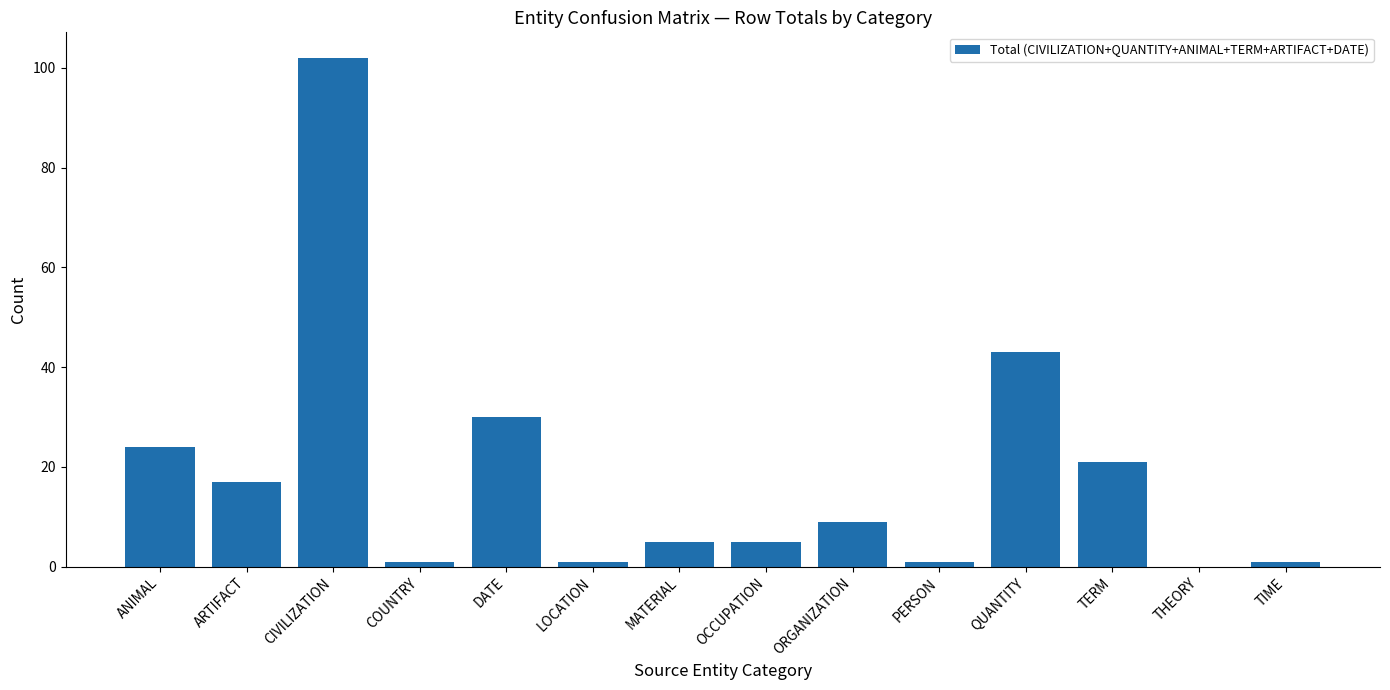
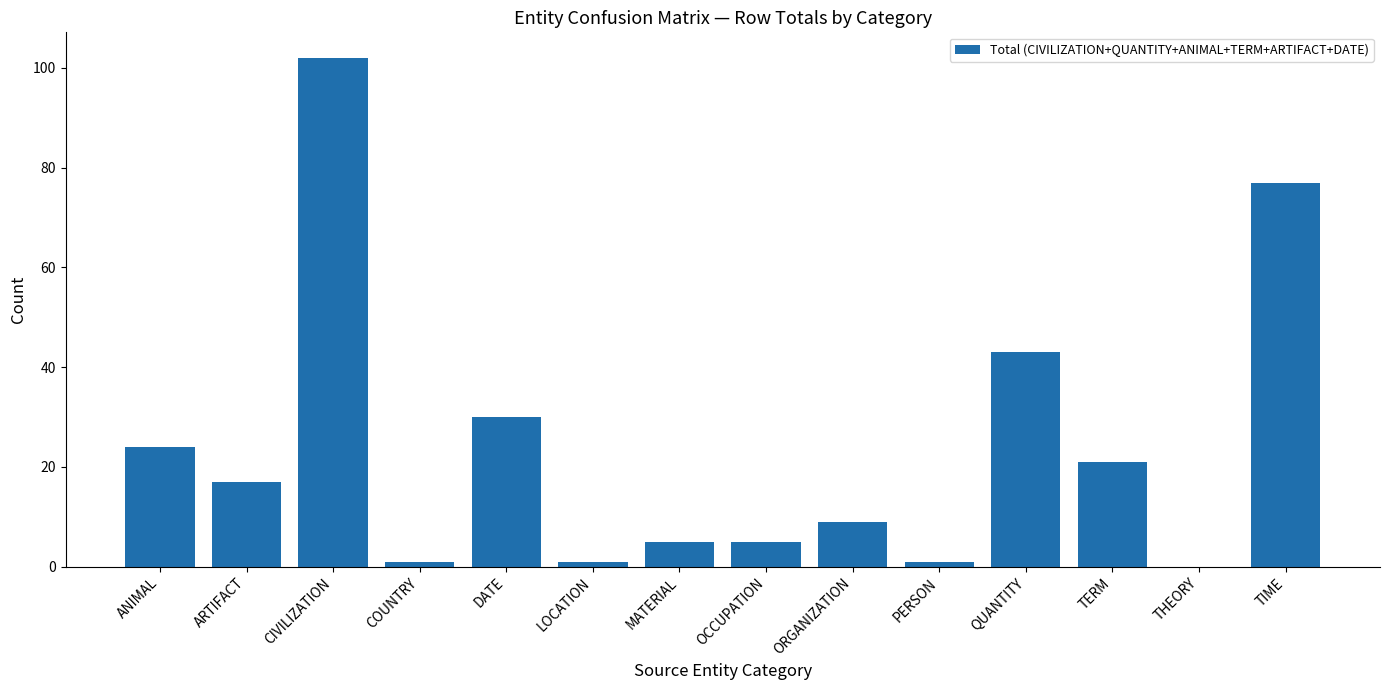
TIME: 1 -> 77
